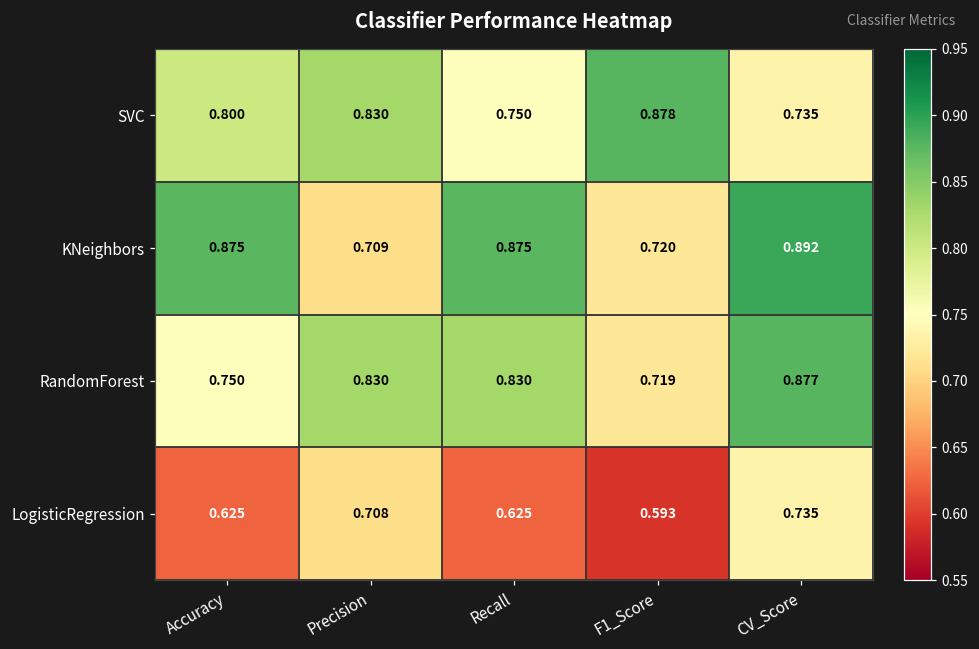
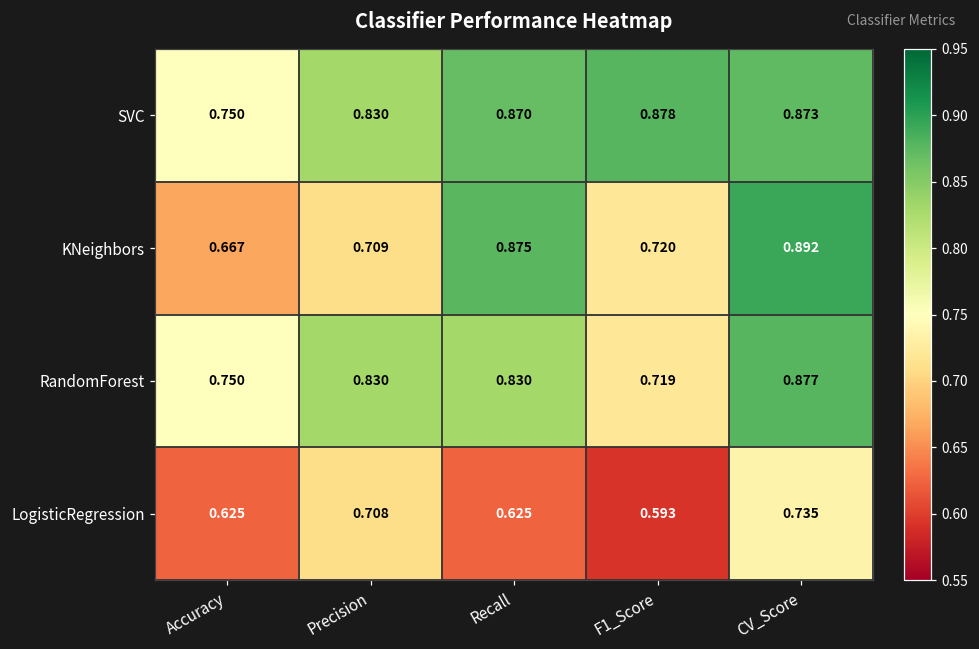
SVC, Accuracy: 0.800 -> 0.750
SVC, Recall: 0.750 -> 0.870
SVC, CV_Score: 0.735 -> 0.873
KNeighbors, Accuracy: 0.875 -> 0.667
